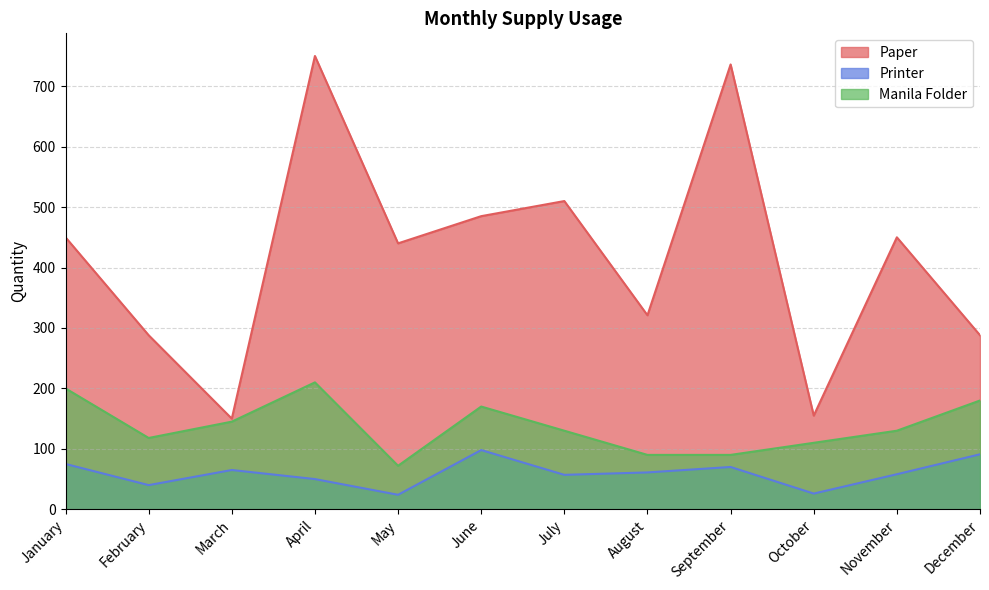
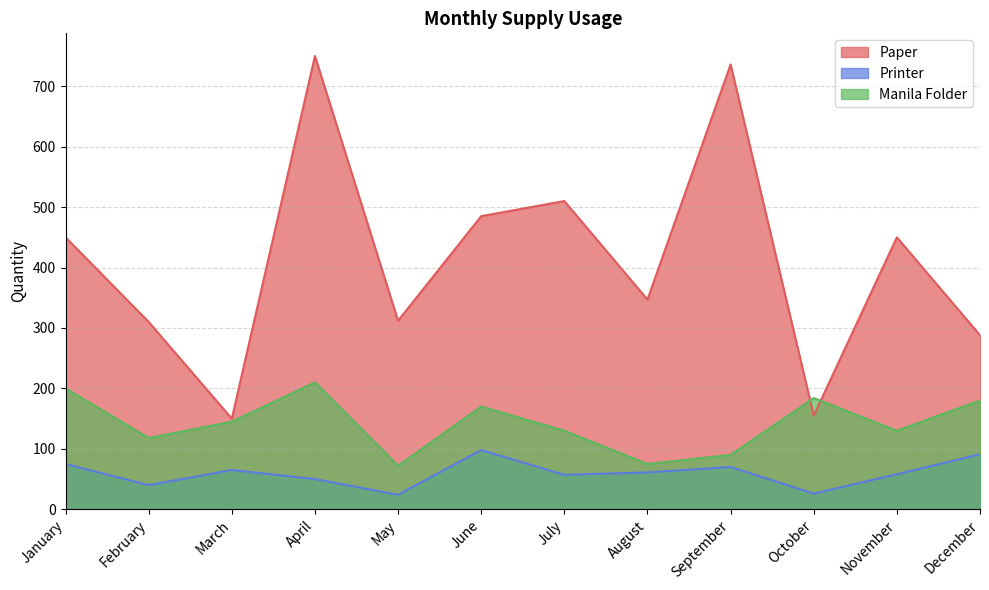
Paper, February: 290 -> 310
Paper, May: 440 -> 310
Paper, August: 320 -> 350
Manila Folder, August: 90 -> 80
Manila Folder, October: 110 -> 180
